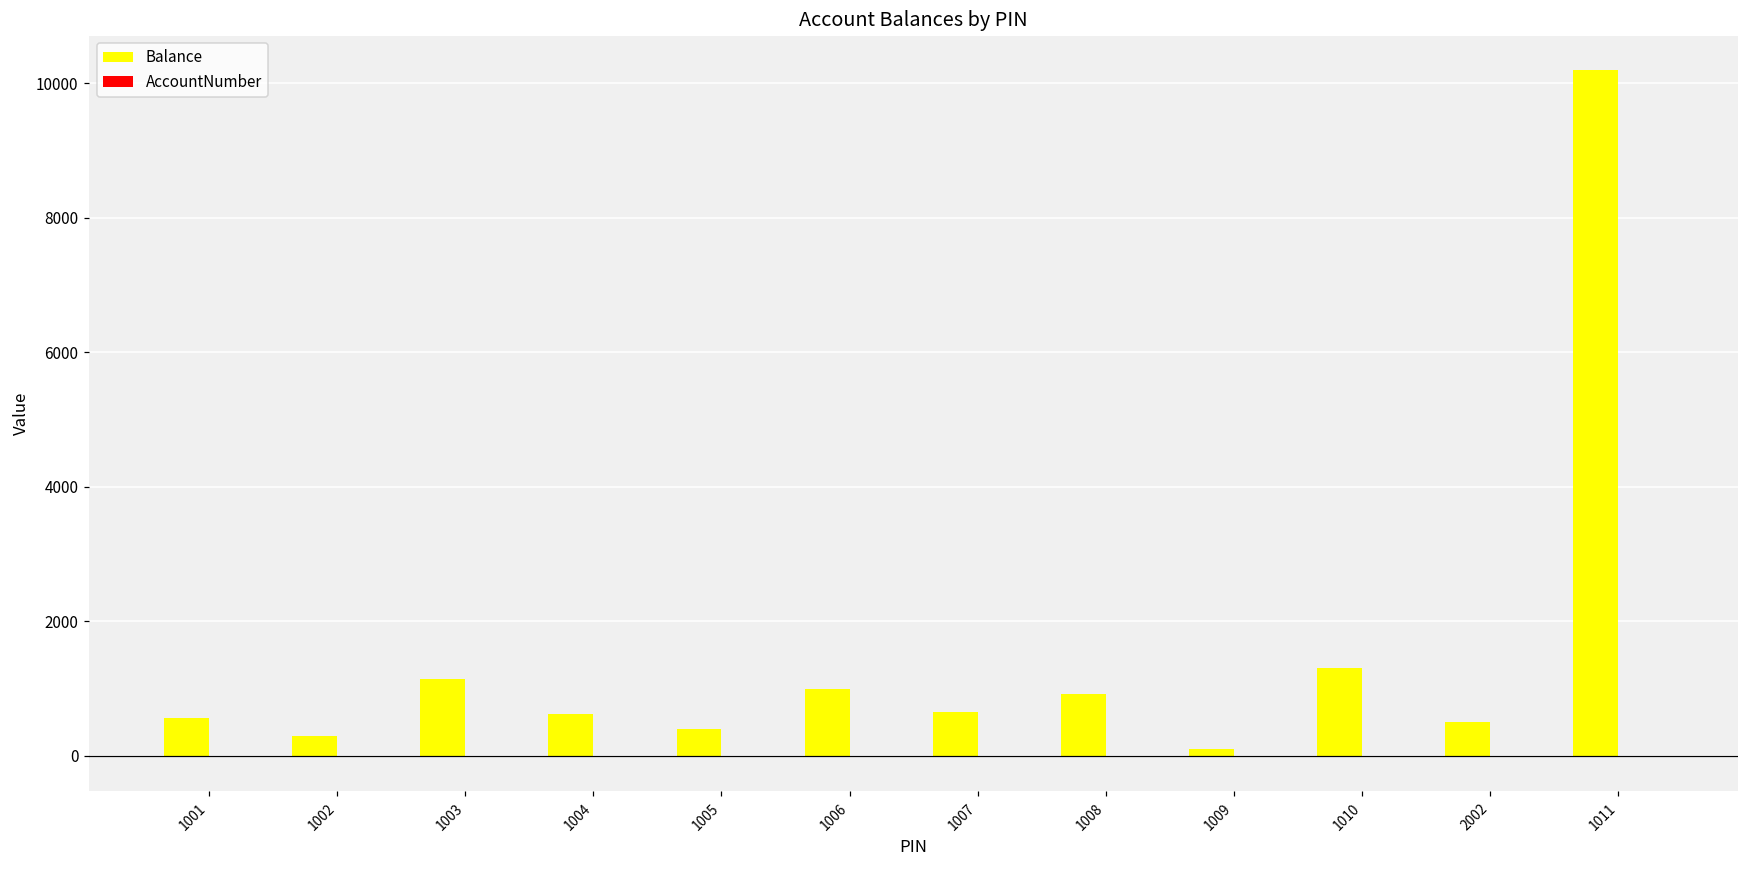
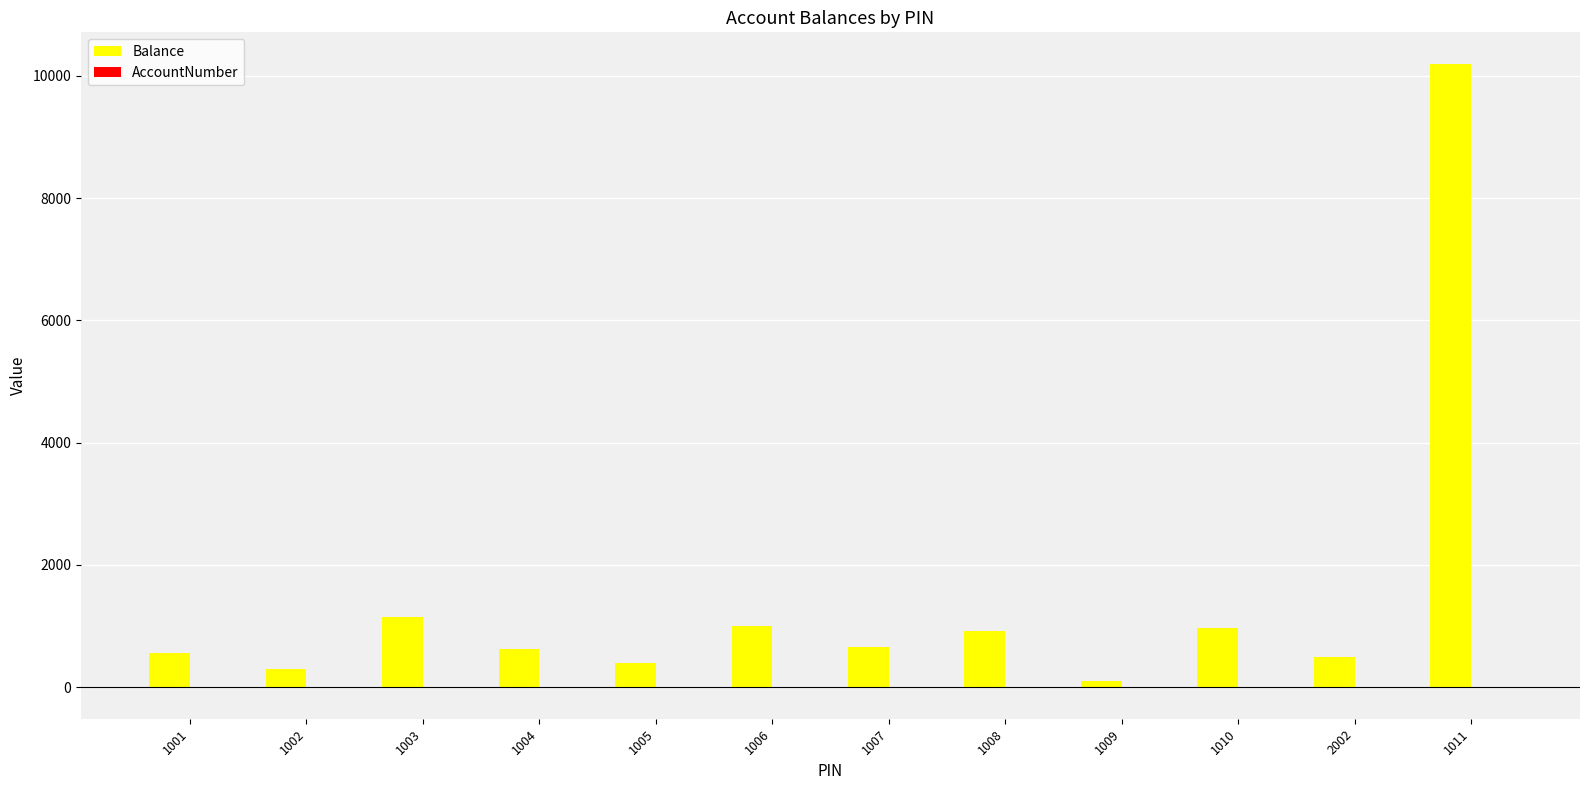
Balance, 1010: 1300 -> 1000
